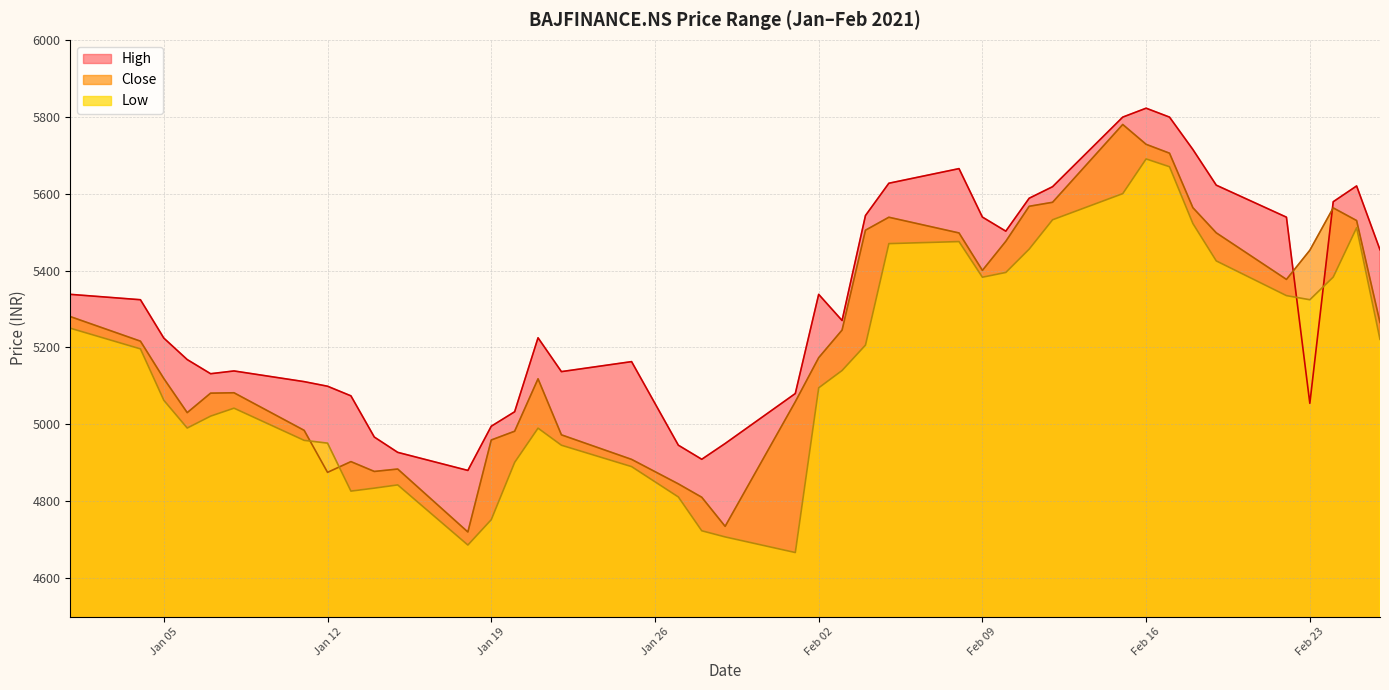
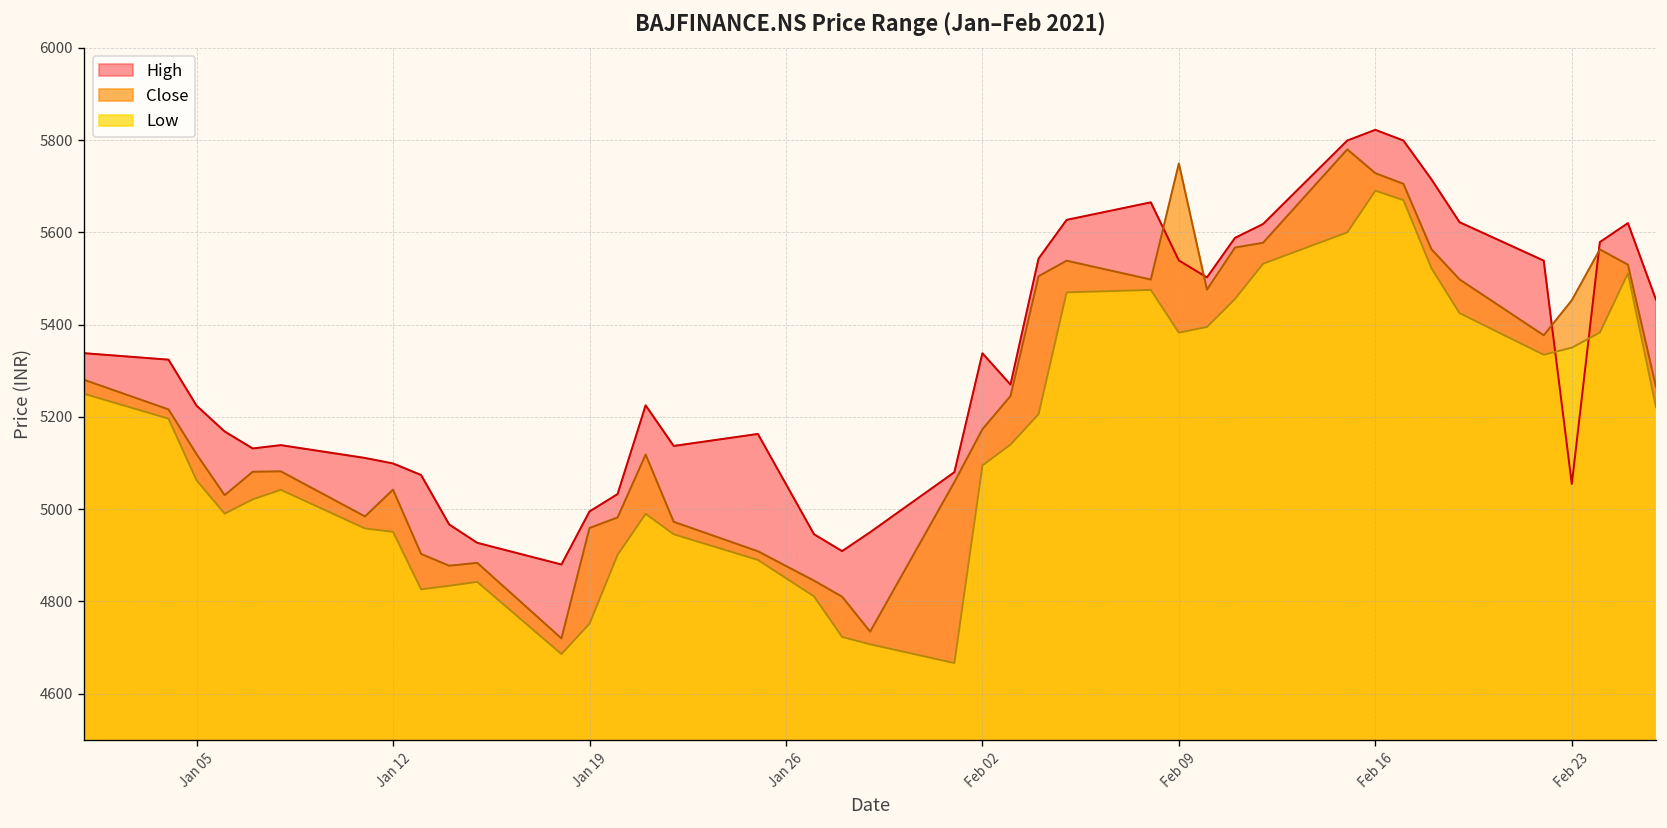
Close, Jan 12: 4870 -> 5040
Close, Feb 09: 5400 -> 5750
Low, Feb 23: 5320 -> 5350
